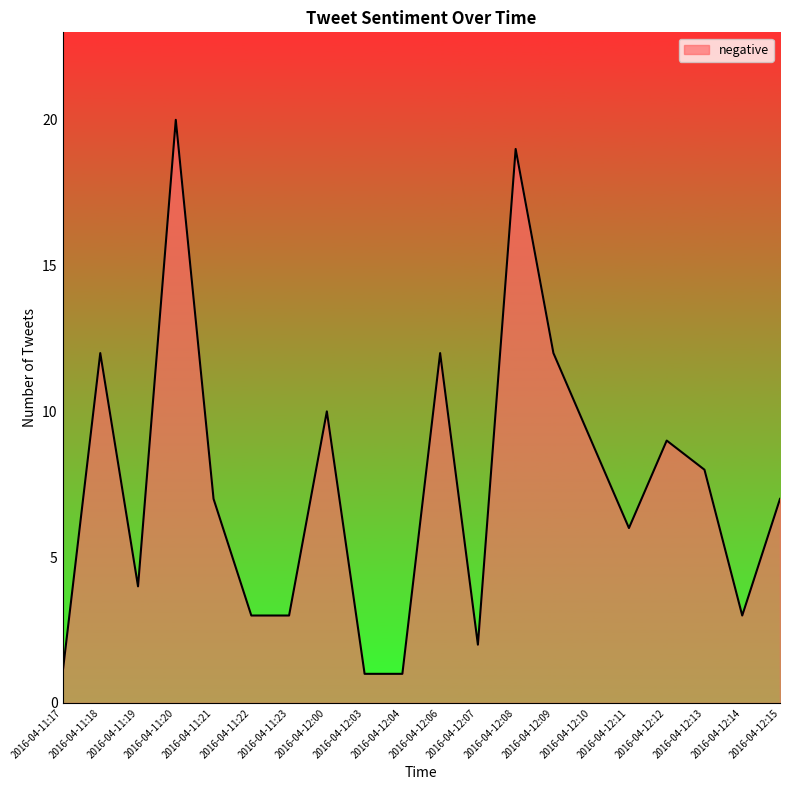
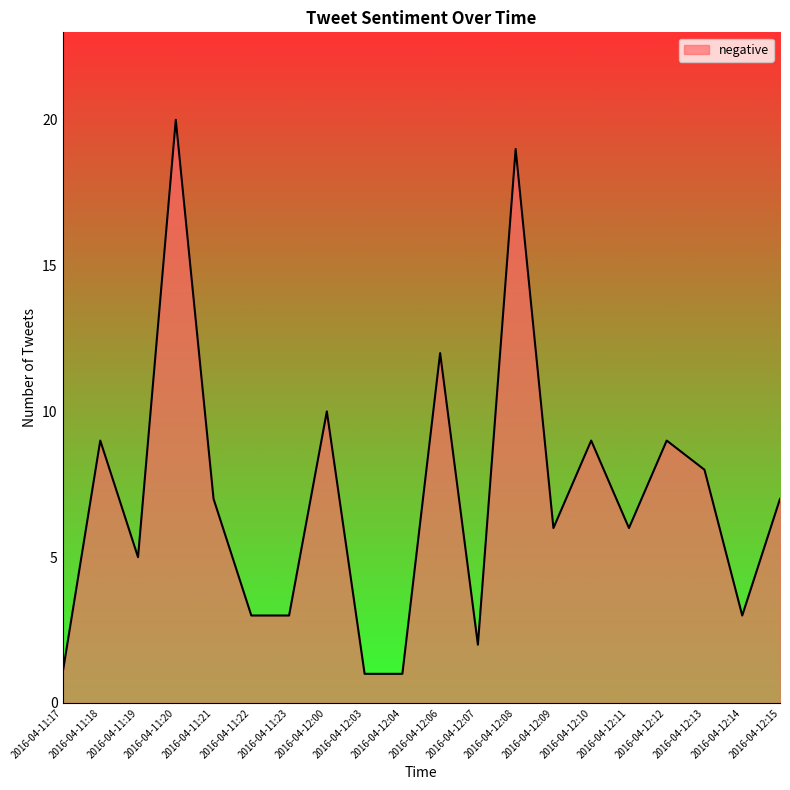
2016-04-11:18: 12 -> 9
2016-04-11:19: 4 -> 5
2016-04-12:09: 12 -> 6
